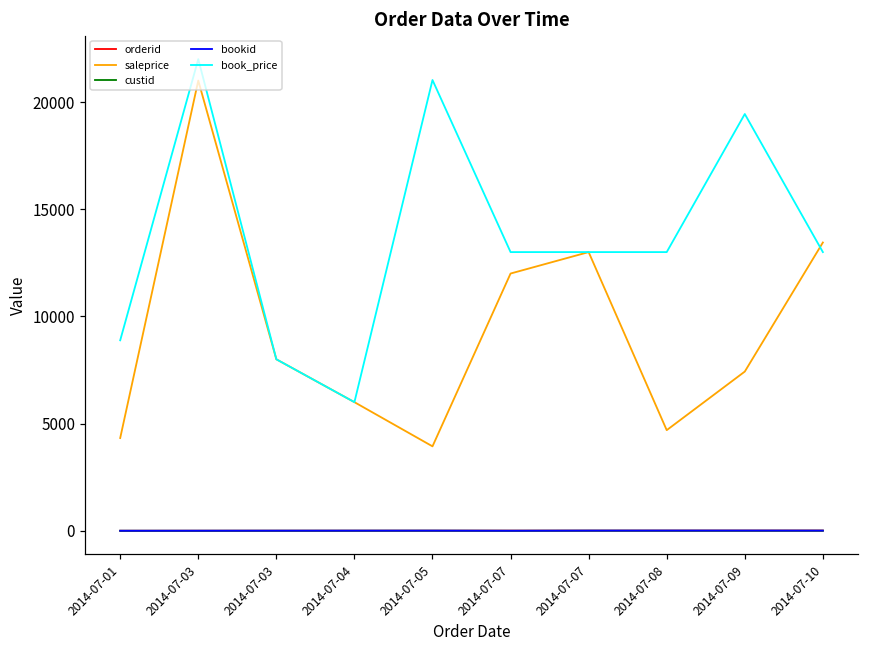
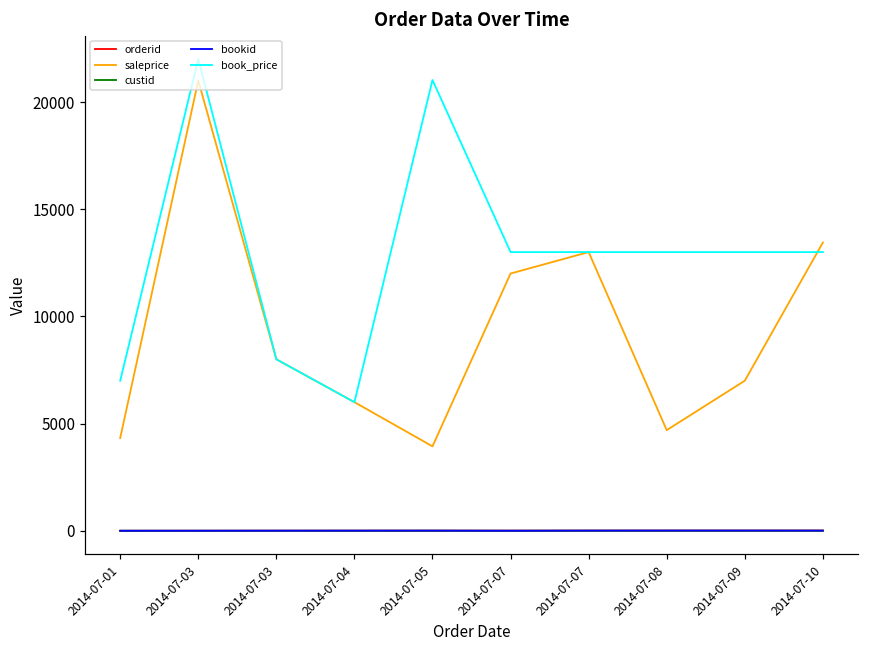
book_price, 2014-07-01: 8900 -> 7000
saleprice, 2014-07-09: 7400 -> 7000
book_price, 2014-07-09: 19400 -> 13000
